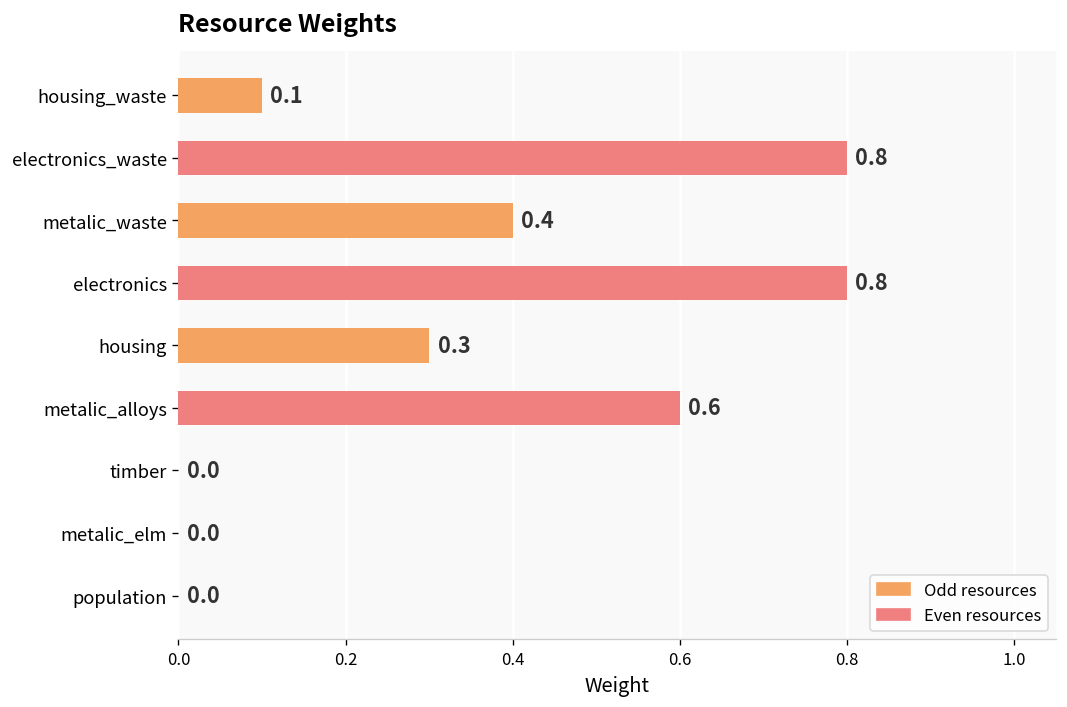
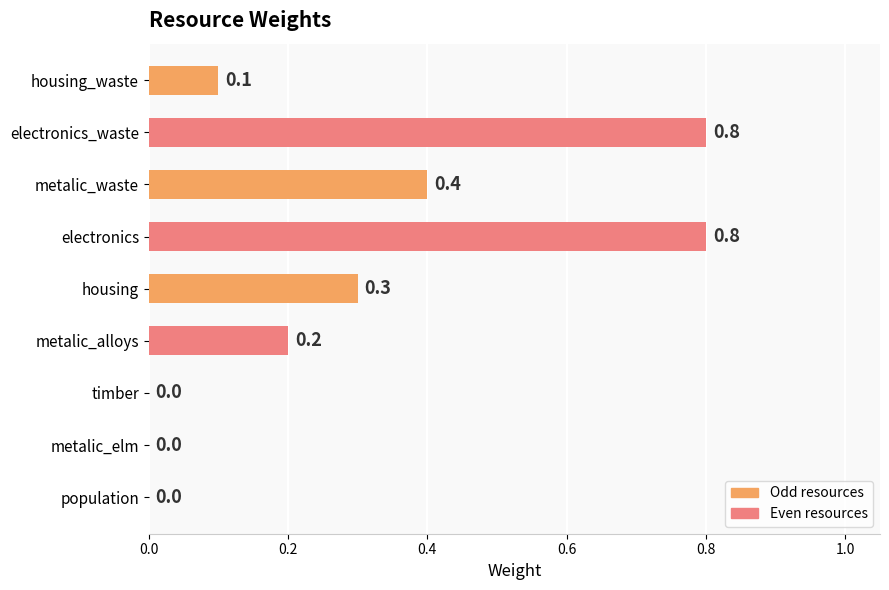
metalic_alloys: 0.6 -> 0.2
